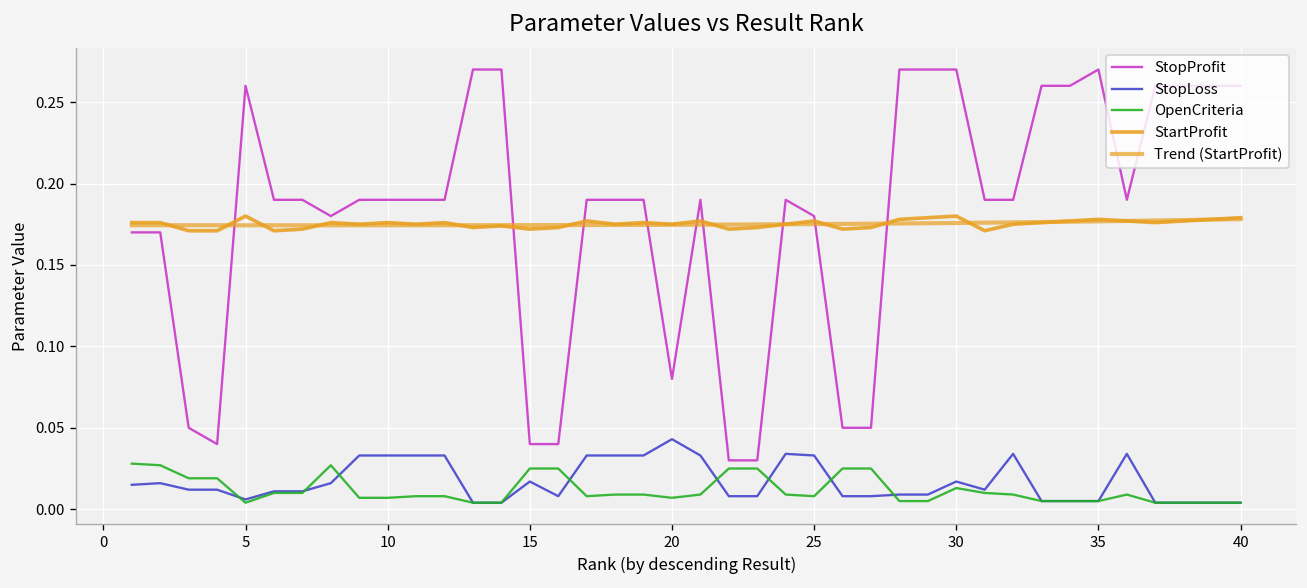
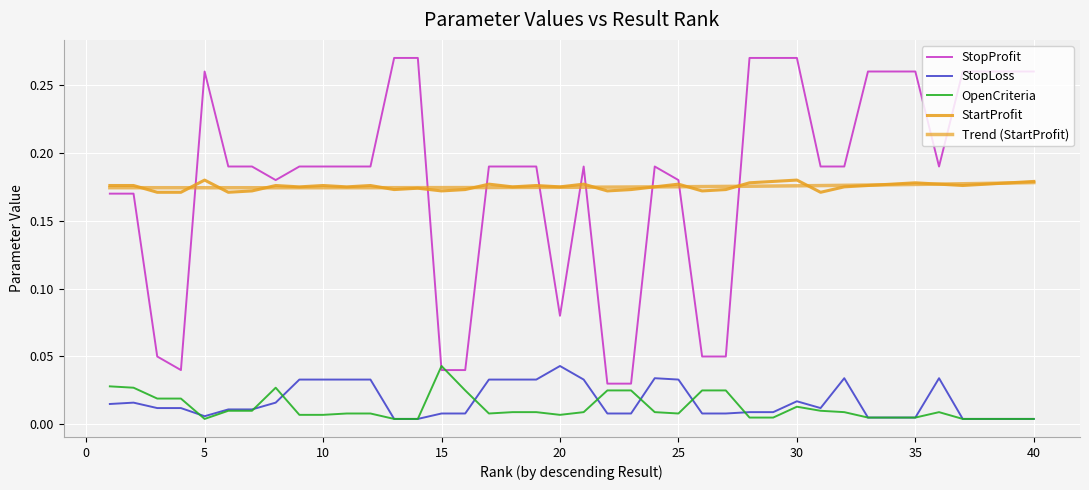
StopLoss, 15: 0.017 -> 0.008
OpenCriteria, 15: 0.025 -> 0.043
StopProfit, 35: 0.27 -> 0.26
